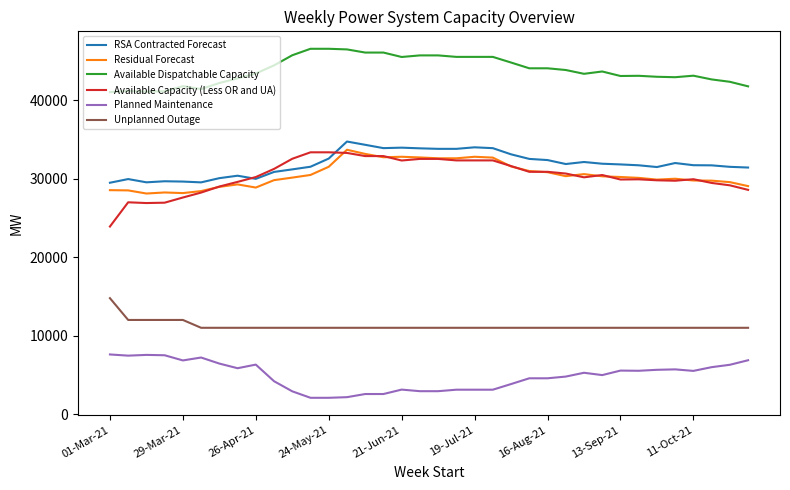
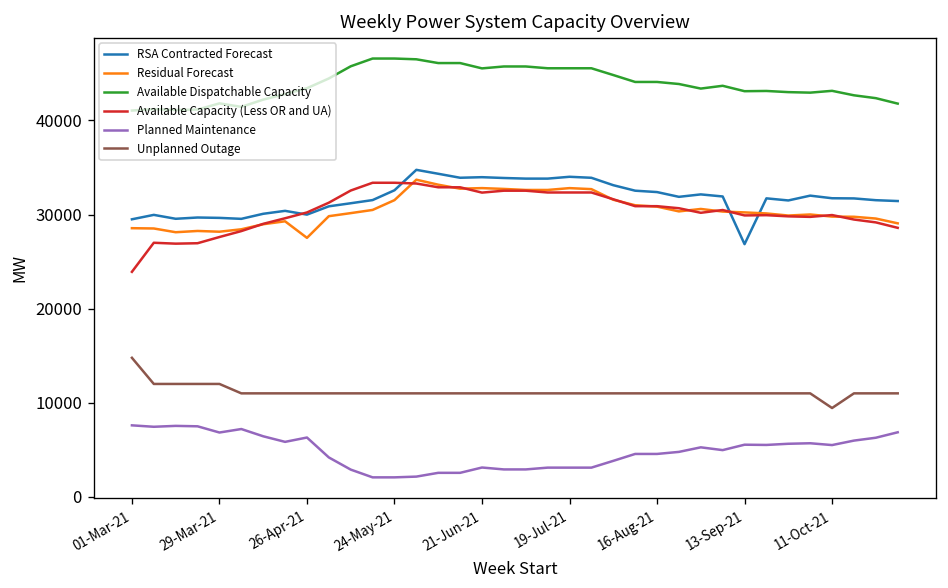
Residual Forecast, 26-Apr-21: 29000 -> 28000
RSA Contracted Forecast, 13-Sep-21: 32000 -> 27000
Unplanned Outage, 11-Oct-21: 11000 -> 9000
